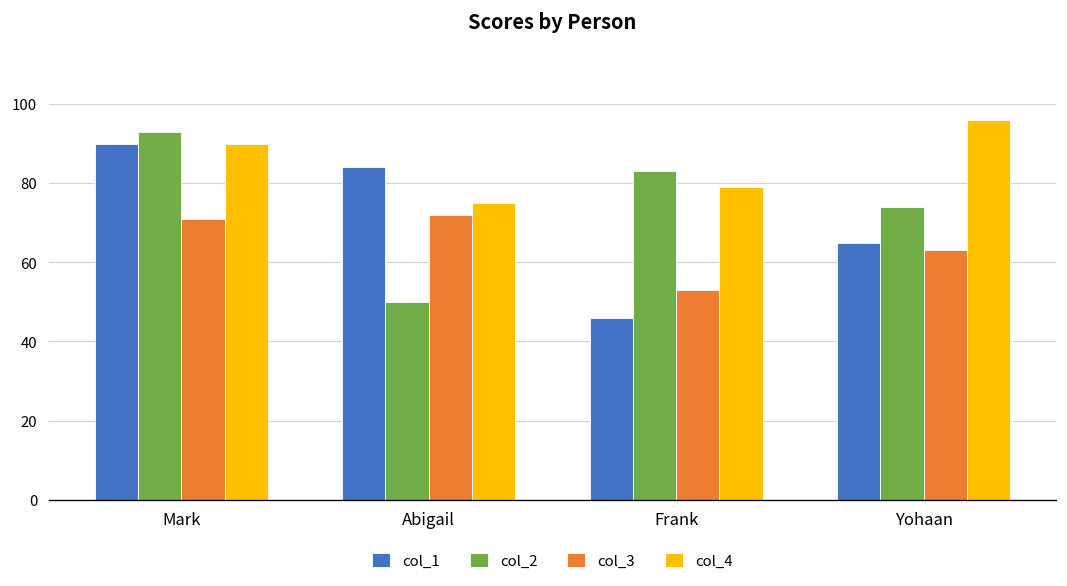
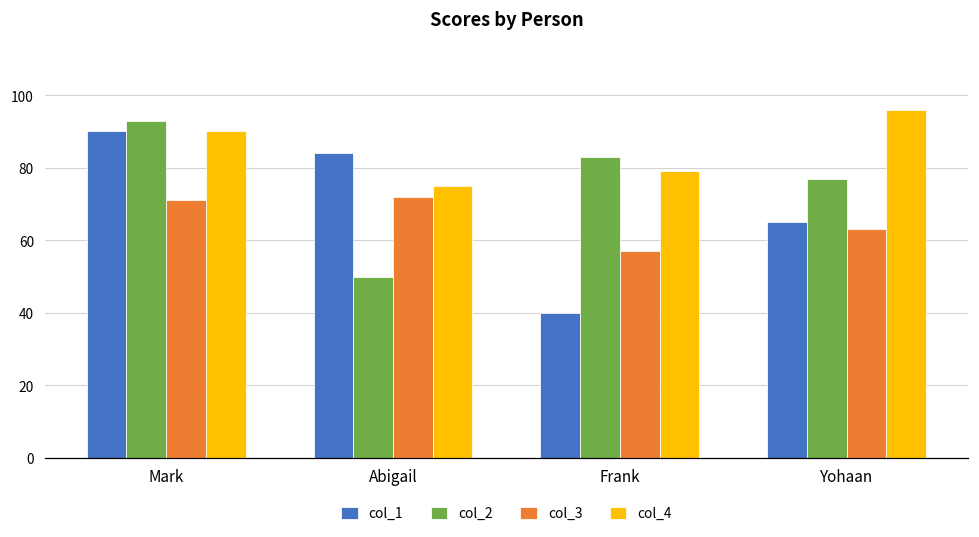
col_1, Frank: 46 -> 40
col_3, Frank: 53 -> 57
col_2, Yohaan: 74 -> 77
